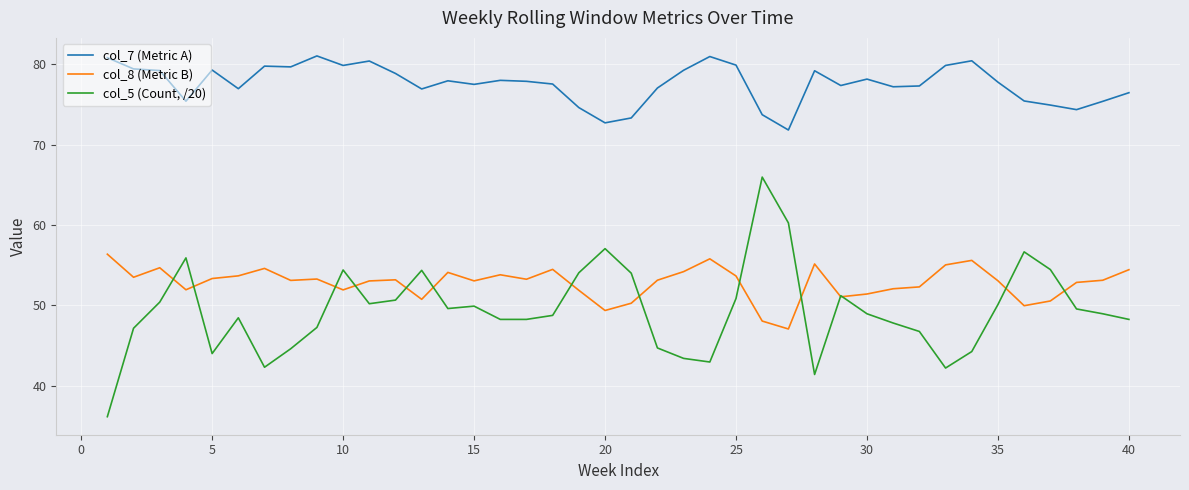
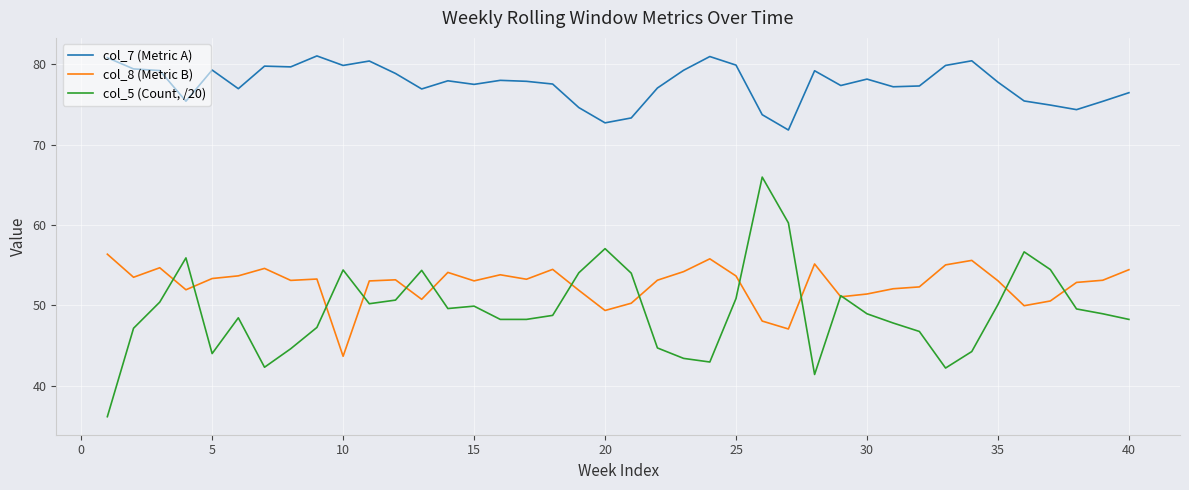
col_8 (Metric B), 10: 52 -> 44
